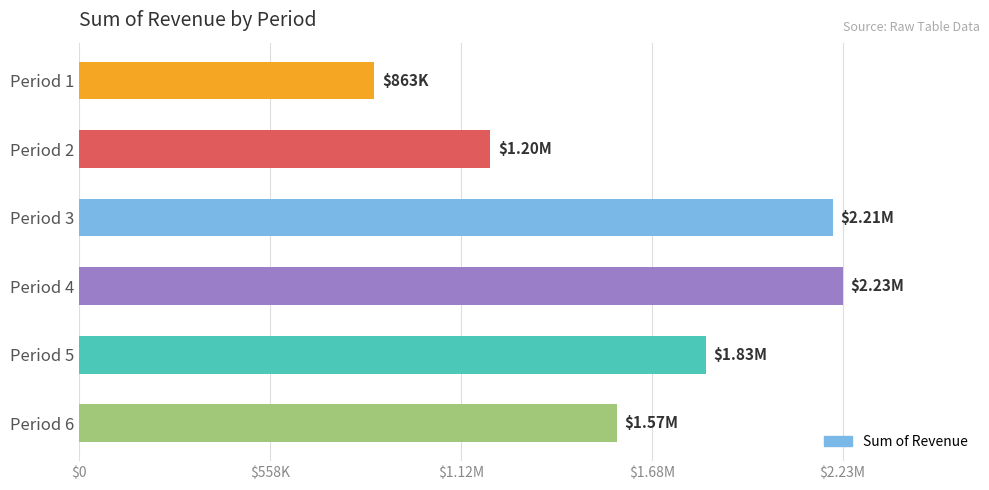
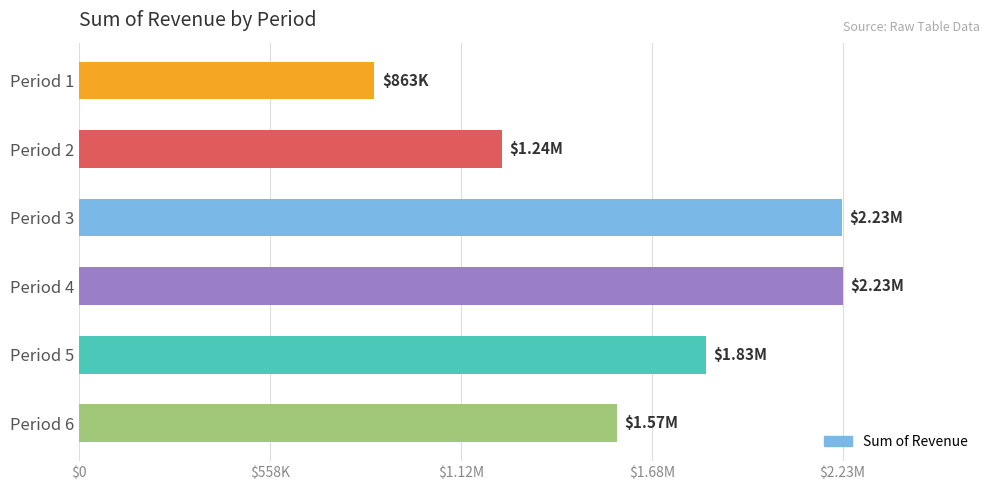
Period 2: $1.20M -> $1.24M
Period 3: $2.21M -> $2.23M
